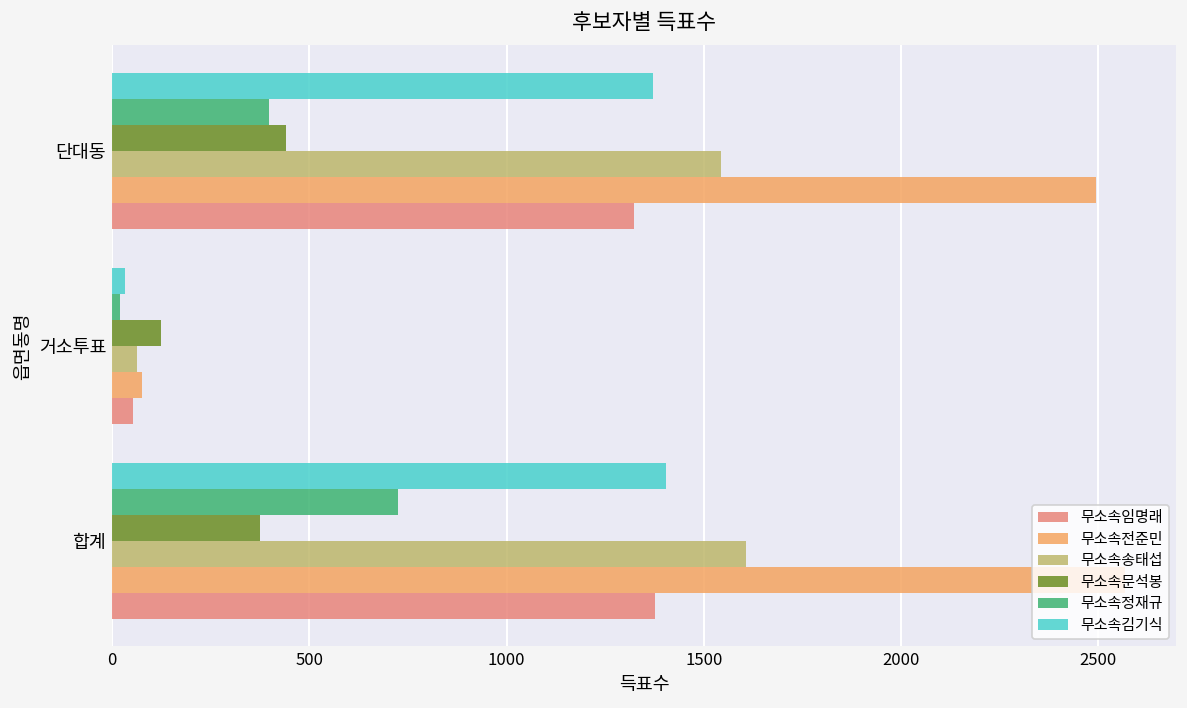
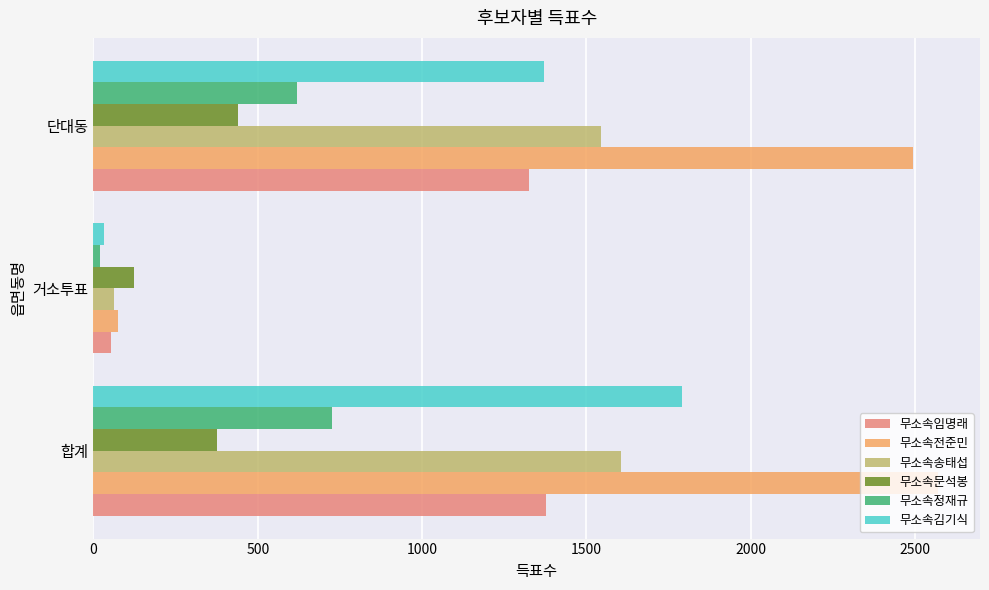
무소속정재규, 단대동: 400 -> 620
무소속김기식, 합계: 1400 -> 1790
